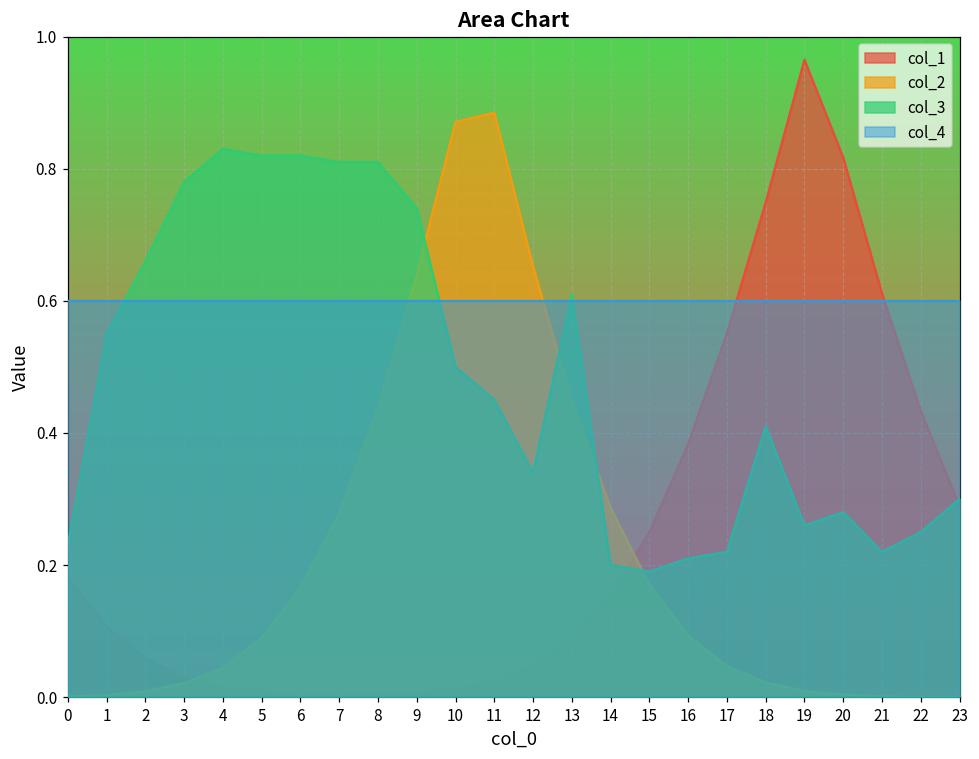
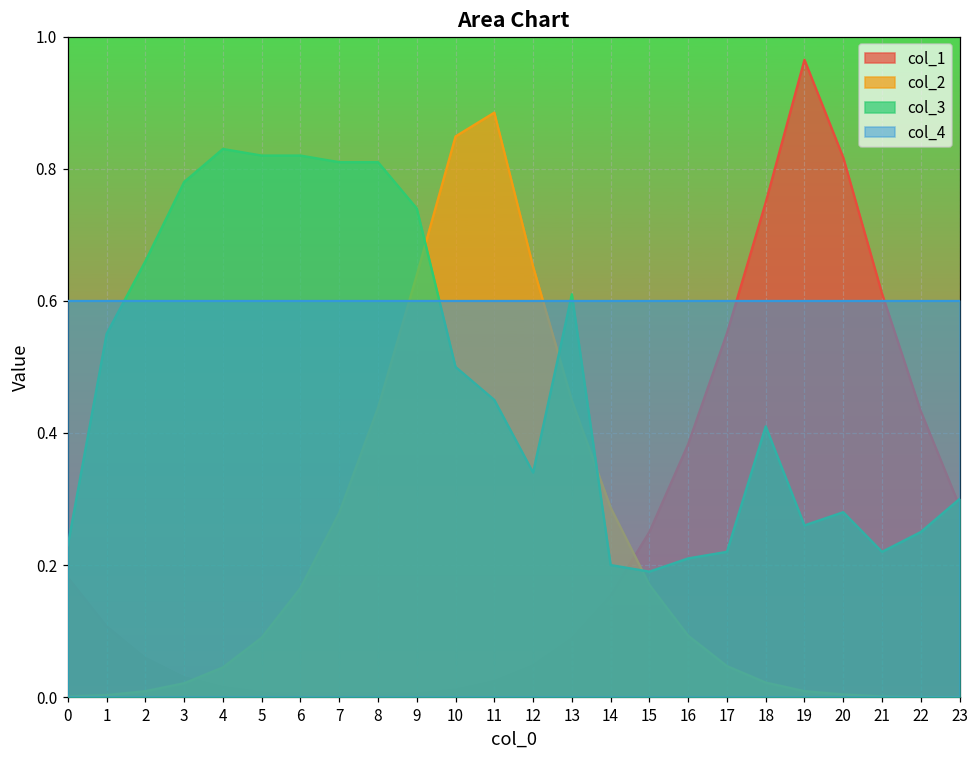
col_2, 10: 0.87 -> 0.85
